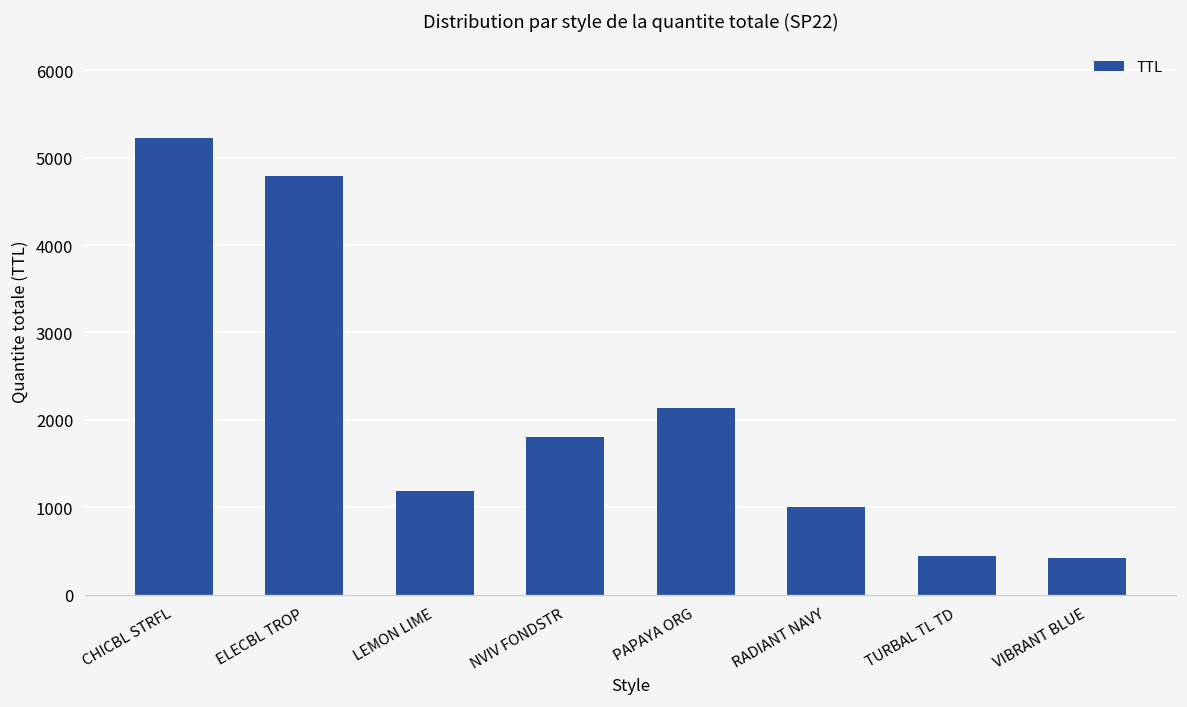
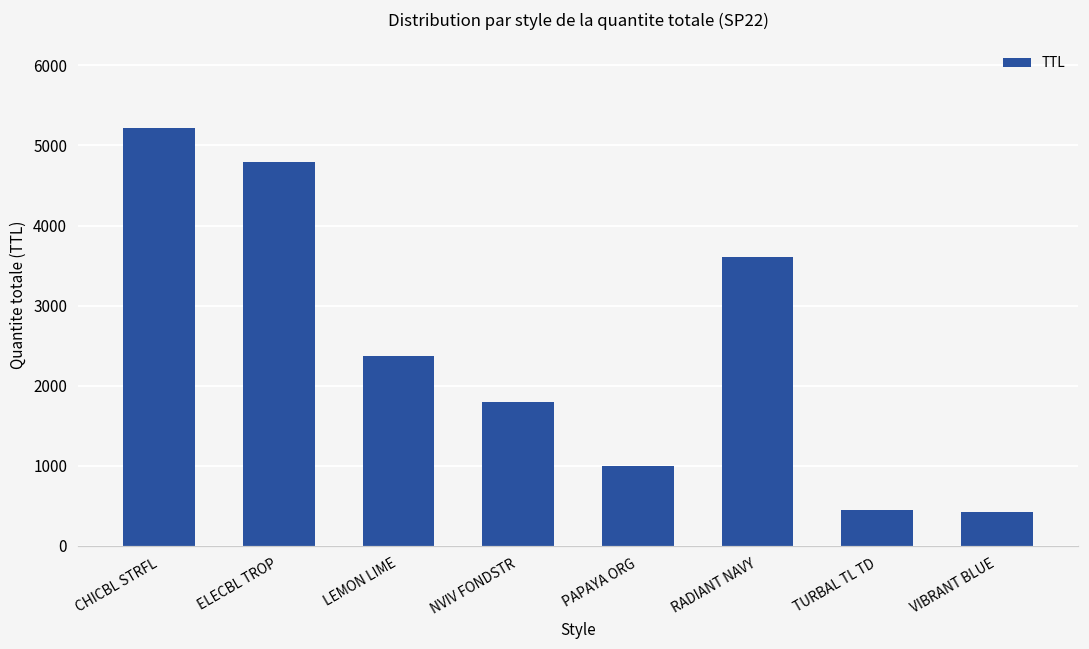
LEMON LIME: 1200 -> 2400
PAPAYA ORG: 2100 -> 1000
RADIANT NAVY: 1000 -> 3600
